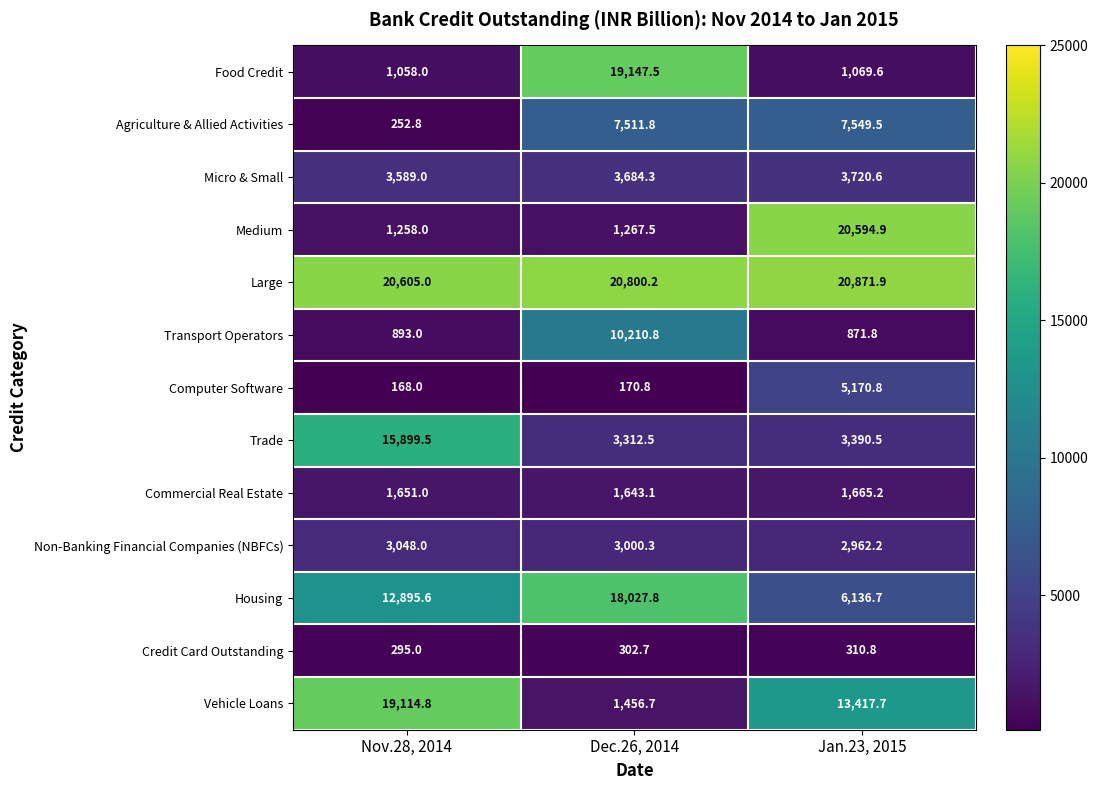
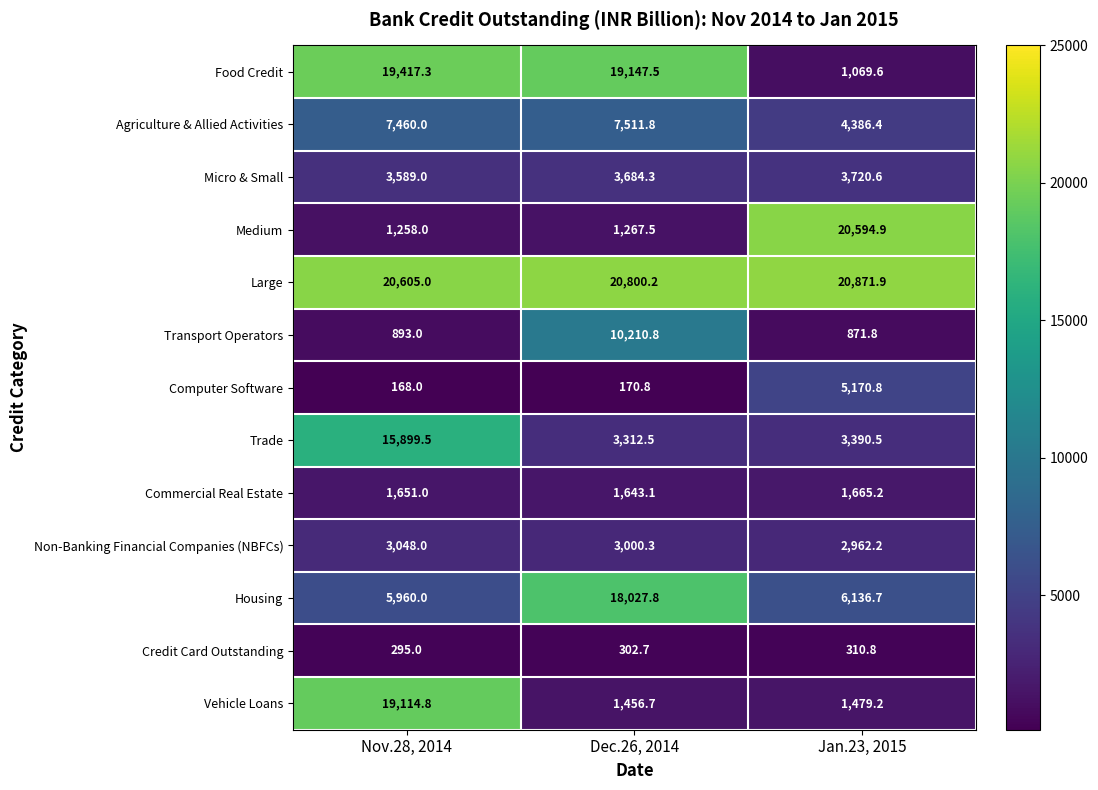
Food Credit, Nov.28, 2014: 1,058.0 -> 19,417.3
Agriculture & Allied Activities, Nov.28, 2014: 252.8 -> 7,460.0
Agriculture & Allied Activities, Jan.23, 2015: 7,549.5 -> 4,386.4
Housing, Nov.28, 2014: 12,895.6 -> 5,960.0
Vehicle Loans, Jan.23, 2015: 13,417.7 -> 1,479.2
